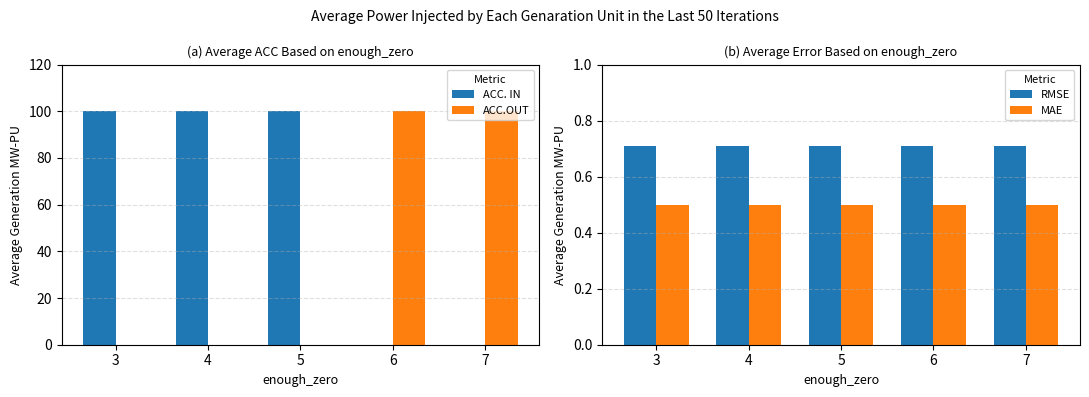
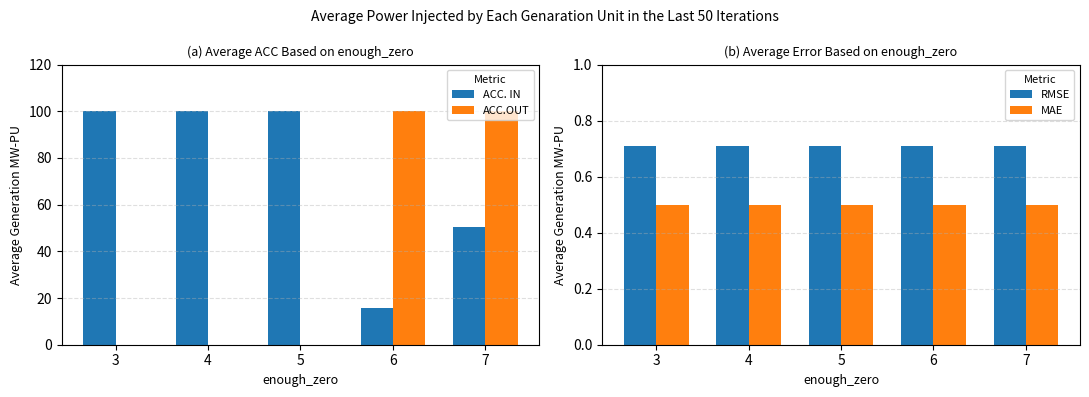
(a) Average ACC Based on enough_zero, ACC. IN, 6: 0 -> 16
(a) Average ACC Based on enough_zero, ACC. IN, 7: 0 -> 50
